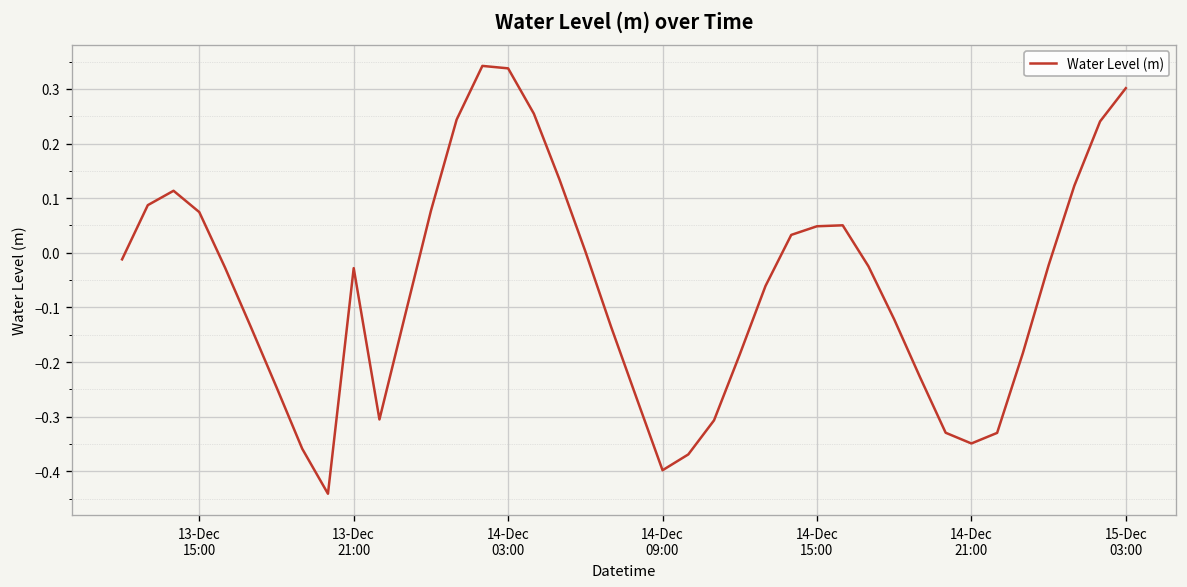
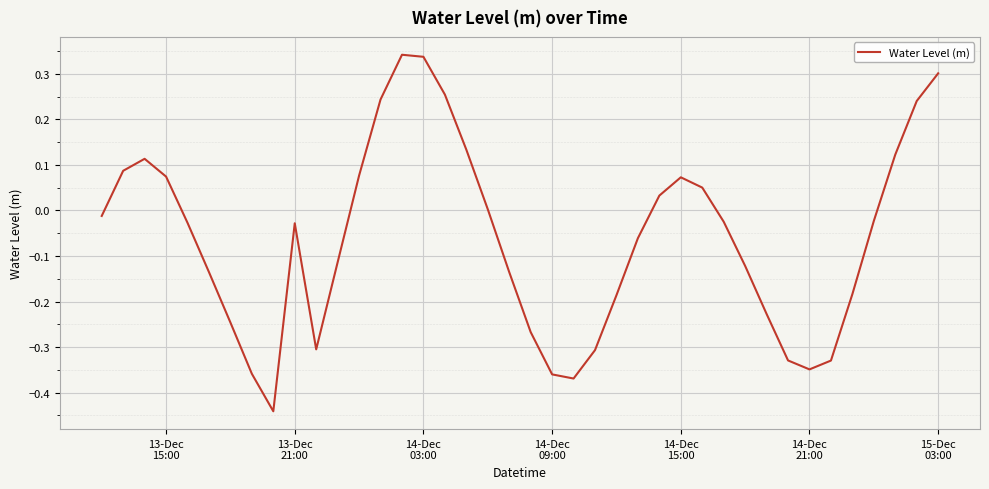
14-Dec 09:00: -0.40 -> -0.36
14-Dec 15:00: 0.05 -> 0.07
